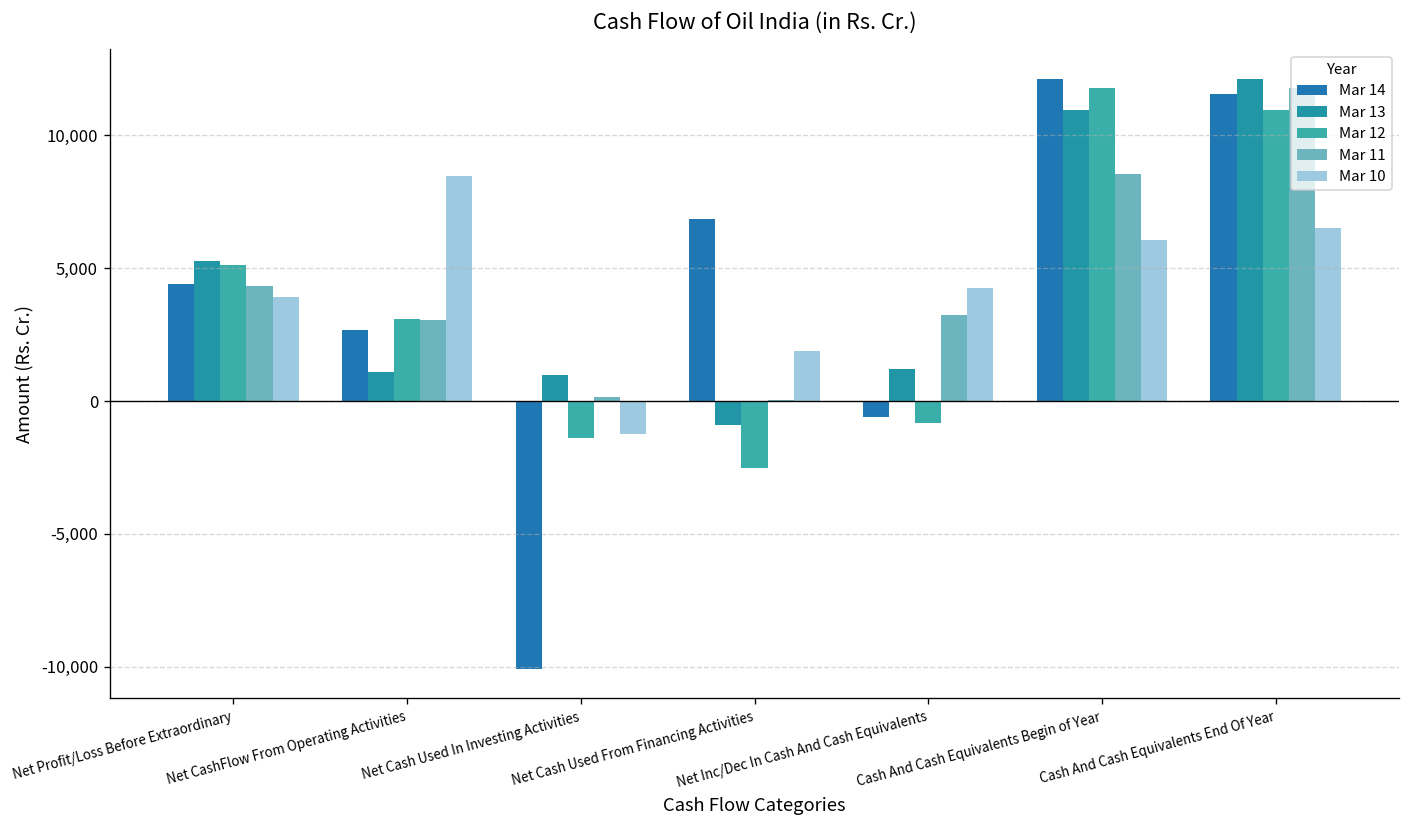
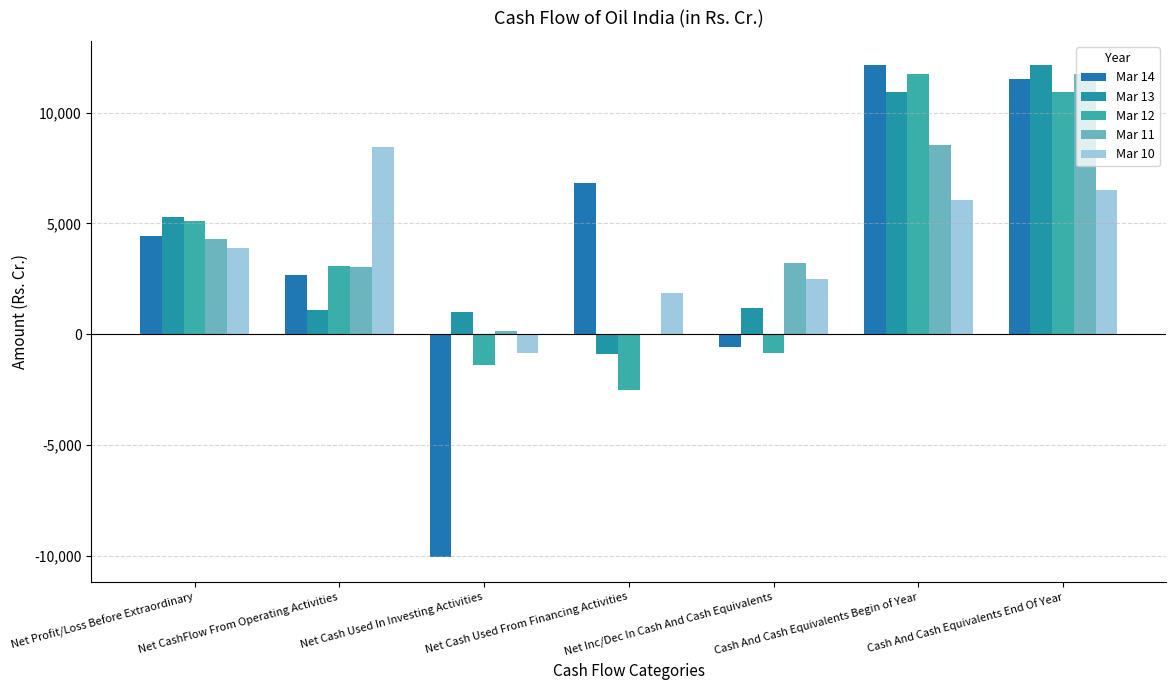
Mar 10, Net Cash Used In Investing Activities: -1,200 -> -800
Mar 10, Net Inc/Dec In Cash And Cash Equivalents: 4,200 -> 2,500
